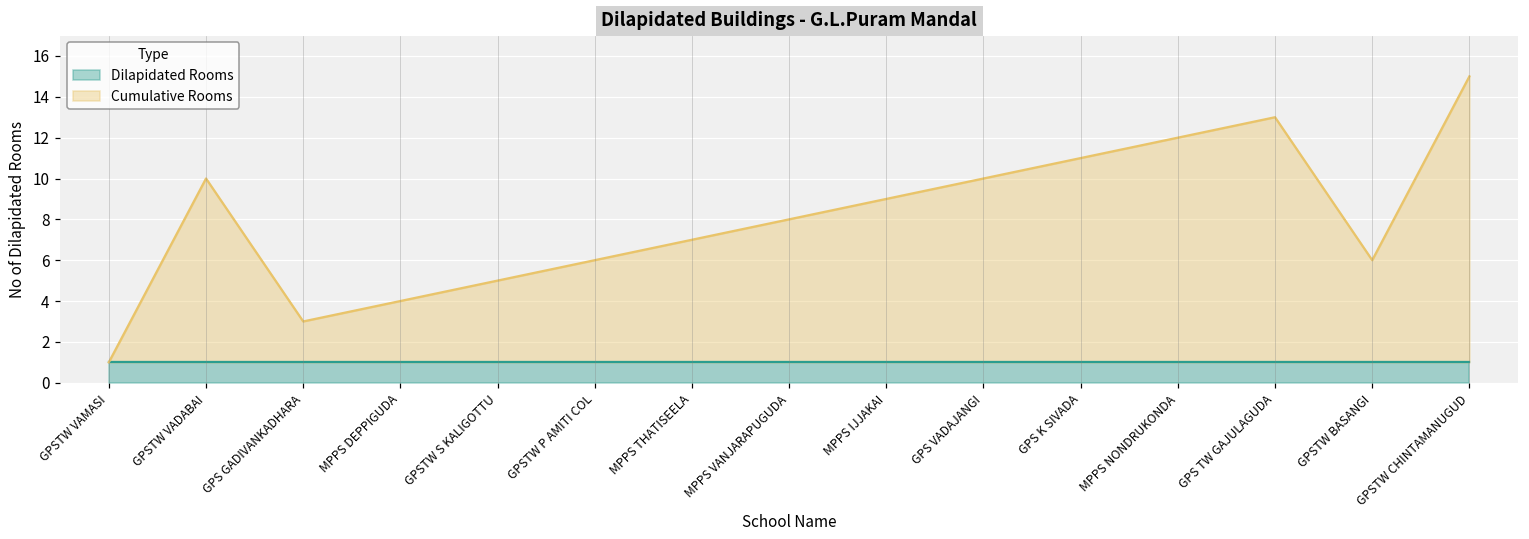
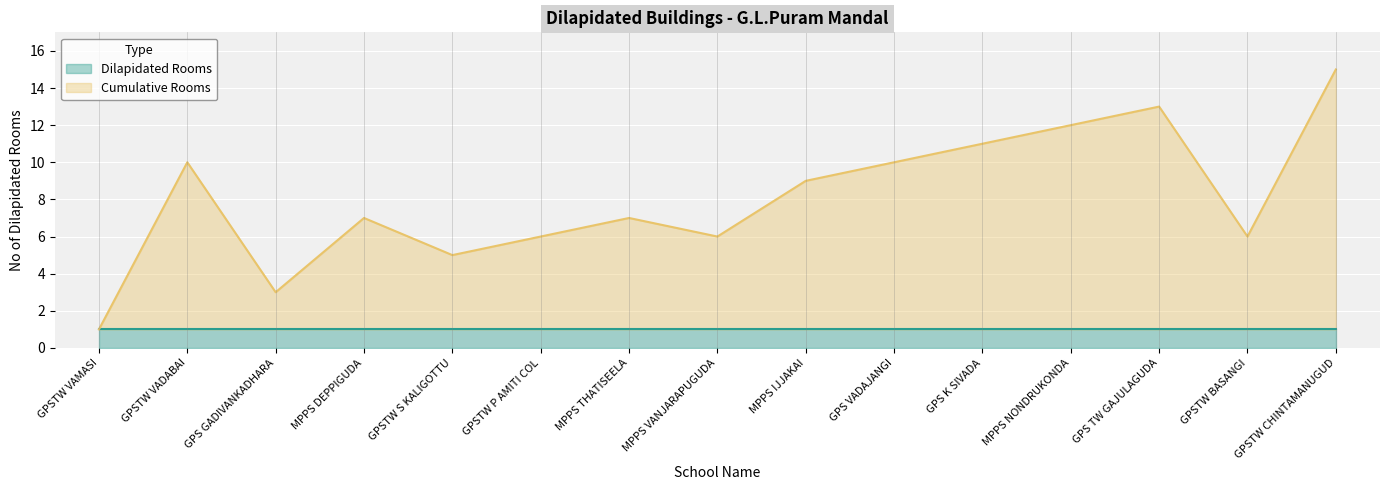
Cumulative Rooms, MPPS DEPPIGUDA: 4 -> 7
Cumulative Rooms, MPPS VANJARAPUGUDA: 8 -> 6
